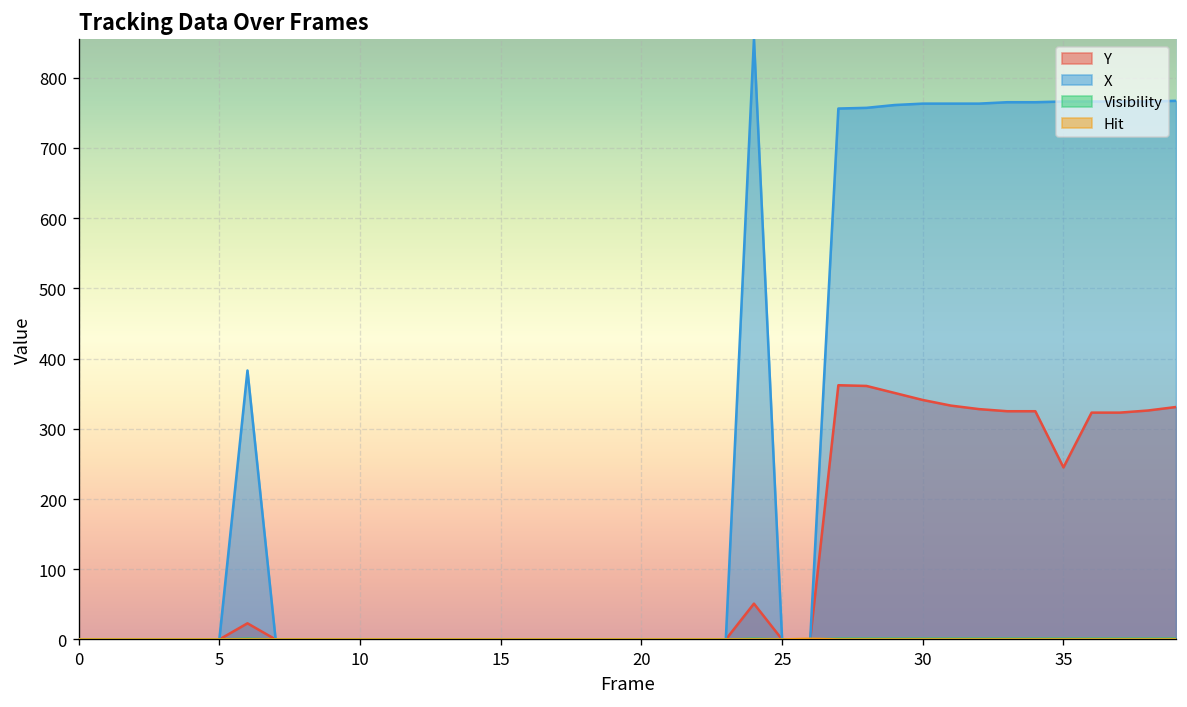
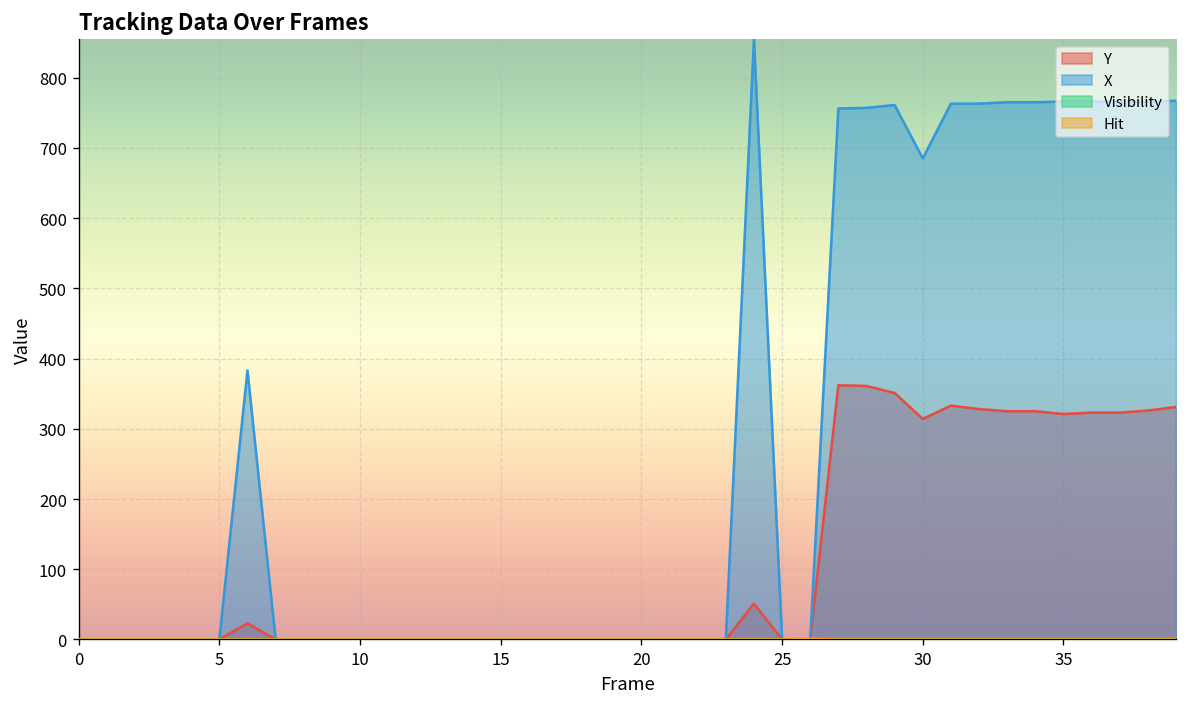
Y, 30: 340 -> 310
X, 30: 760 -> 690
Y, 35: 250 -> 320
